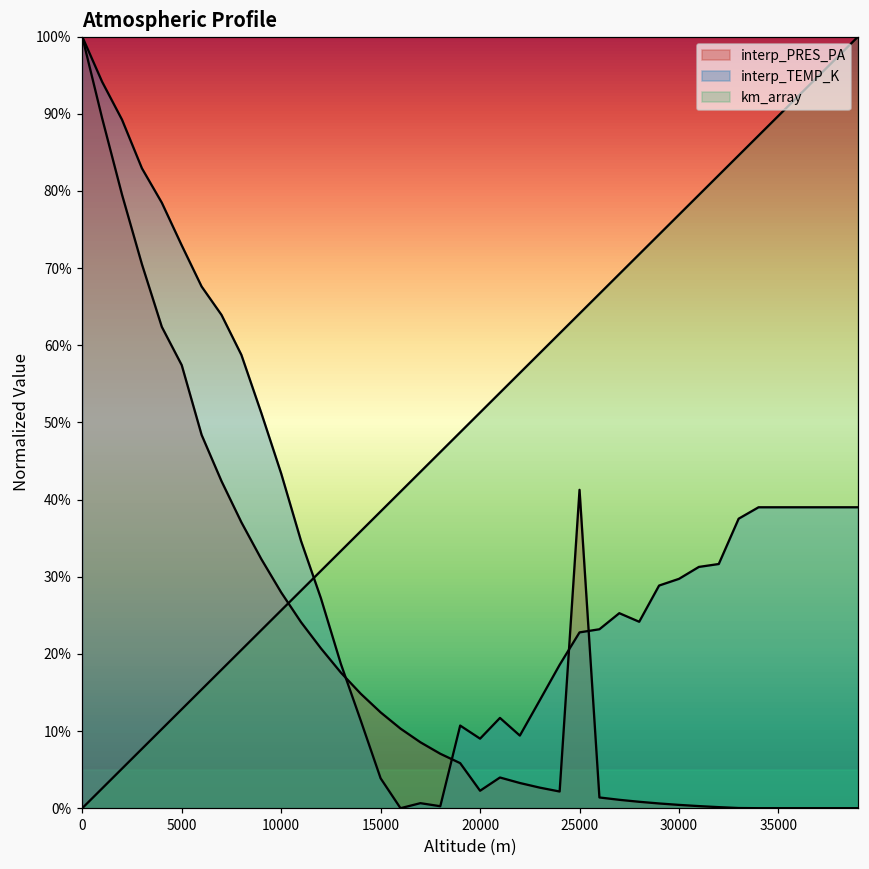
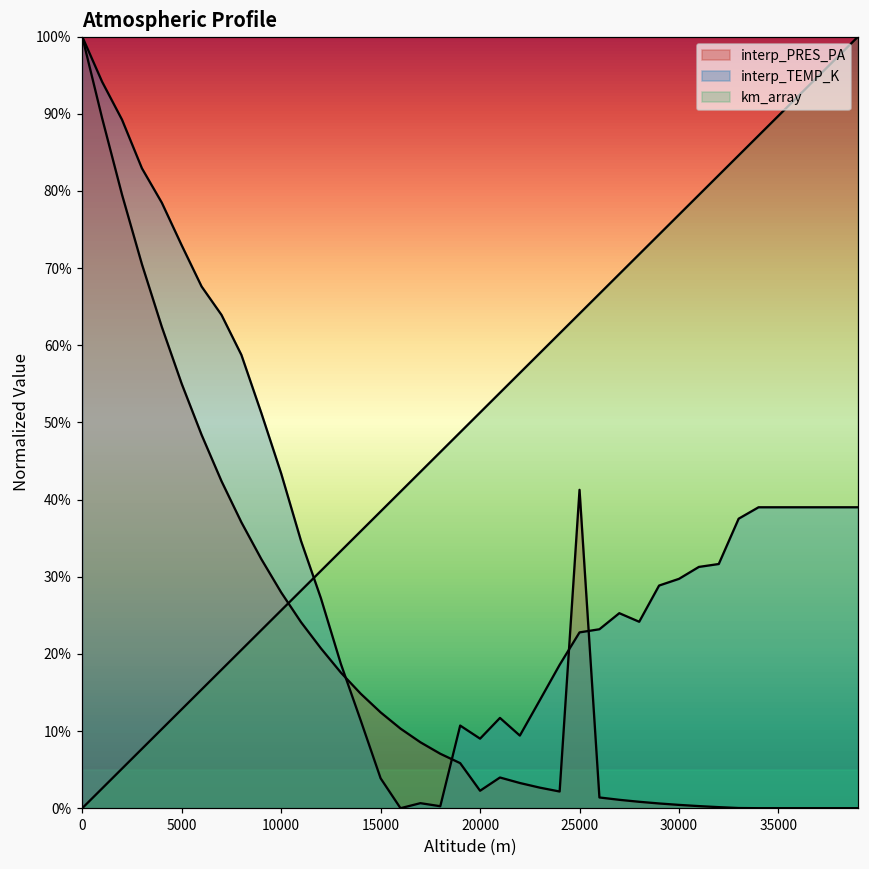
interp_PRES_PA, 5000: 57% -> 55%
